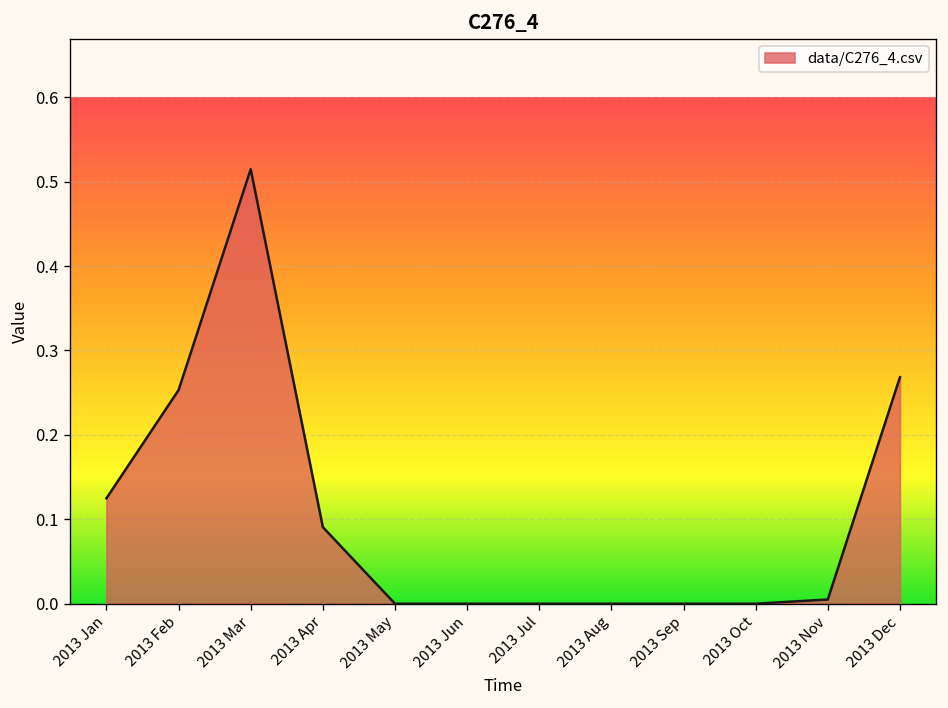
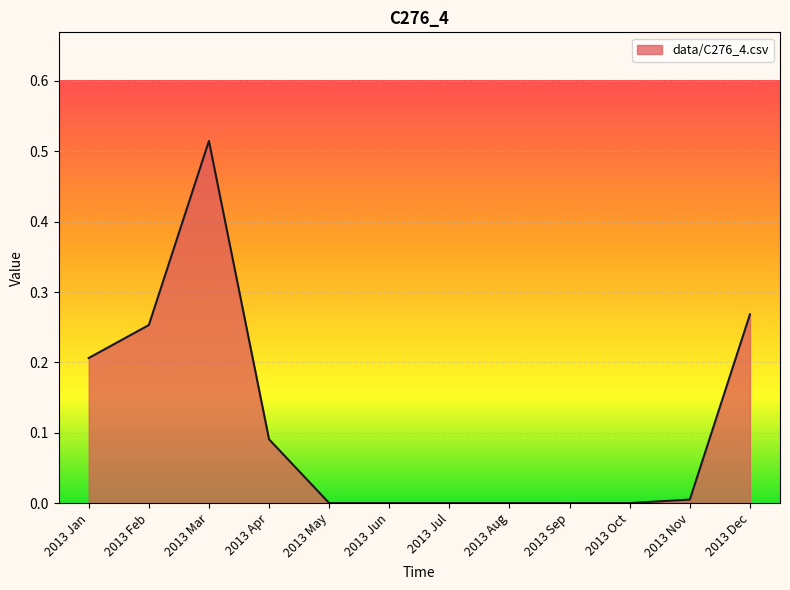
2013 Jan: 0.12 -> 0.21
